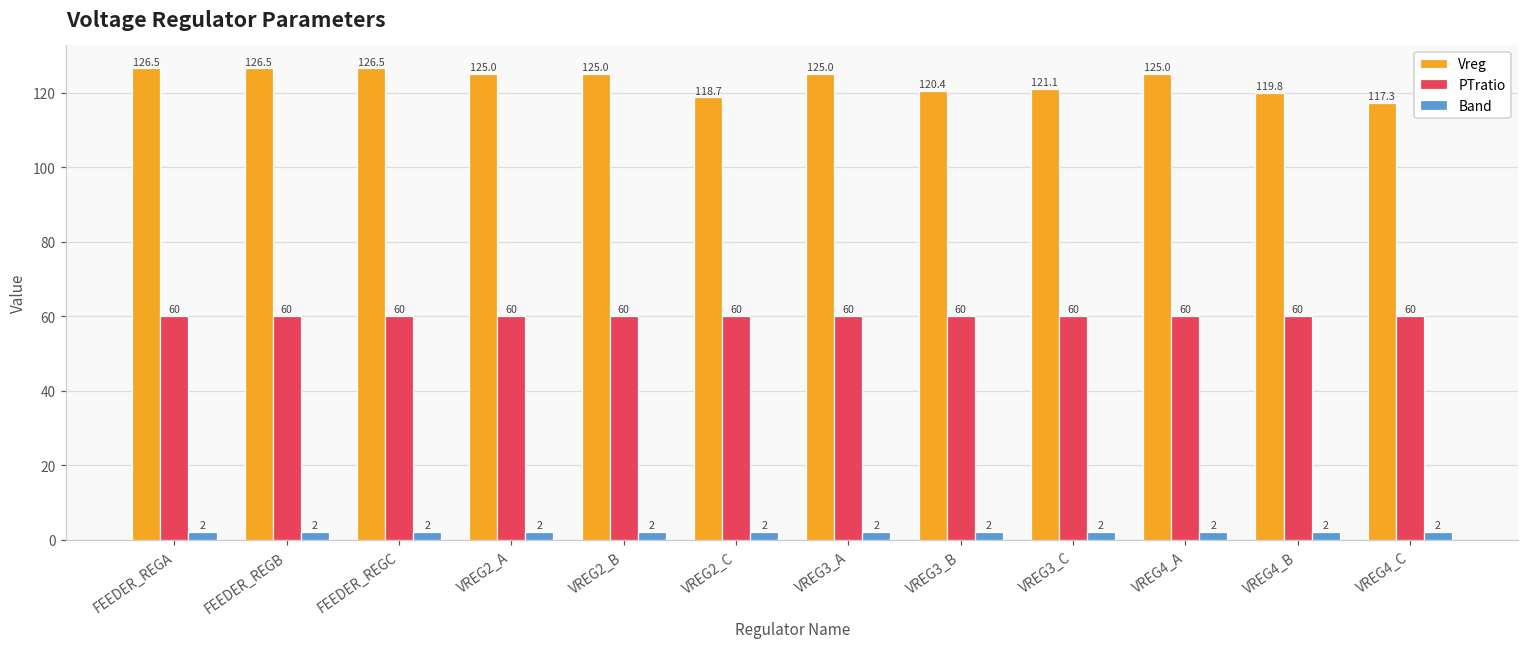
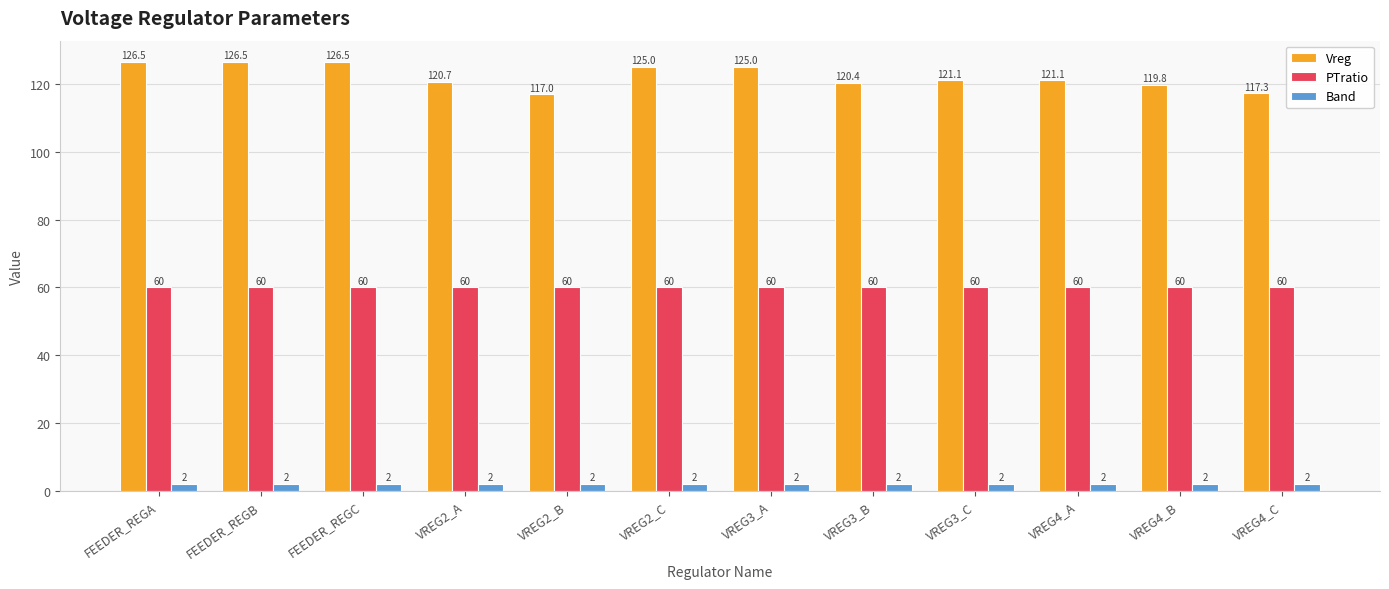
Vreg, VREG2_A: 125.0 -> 120.7
Vreg, VREG2_B: 125.0 -> 117.0
Vreg, VREG2_C: 118.7 -> 125.0
Vreg, VREG4_A: 125.0 -> 121.1
